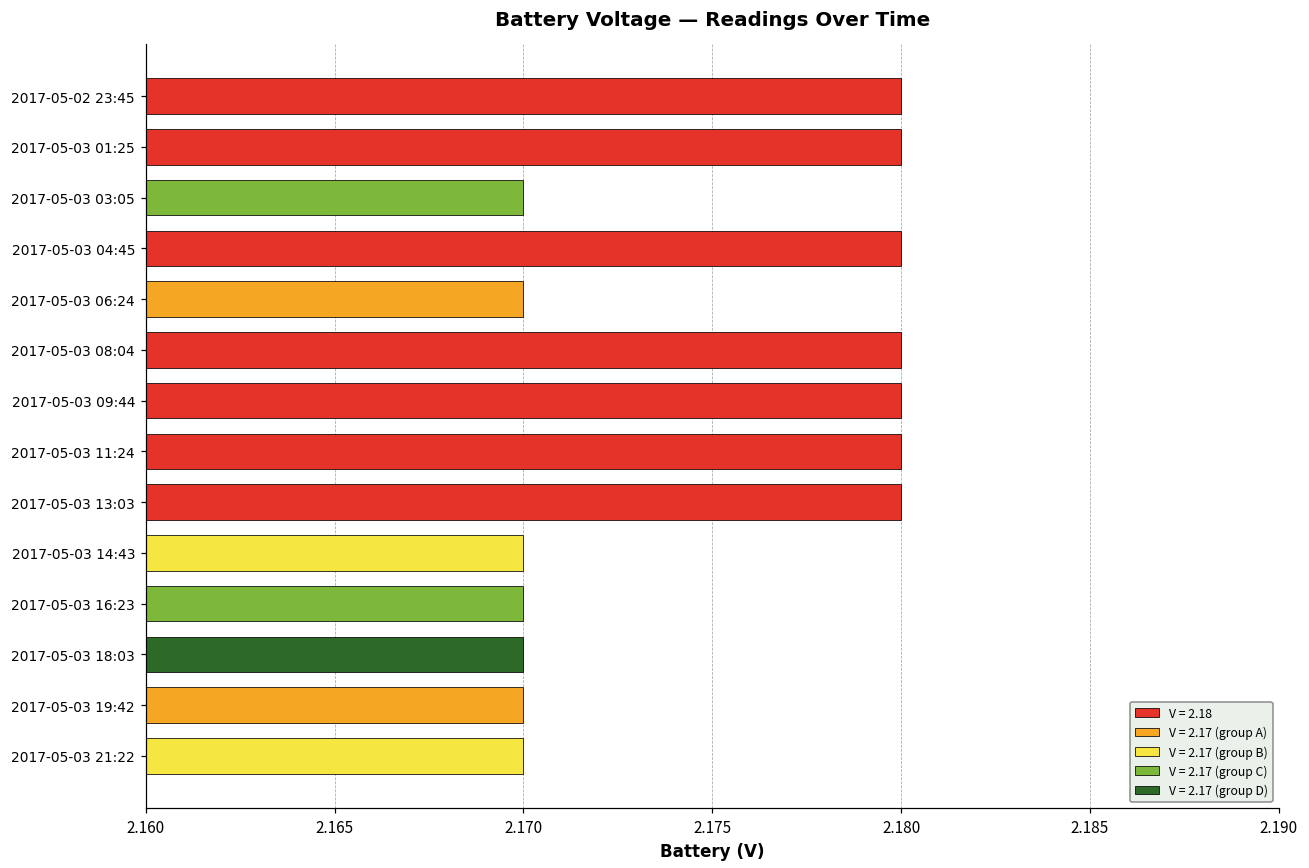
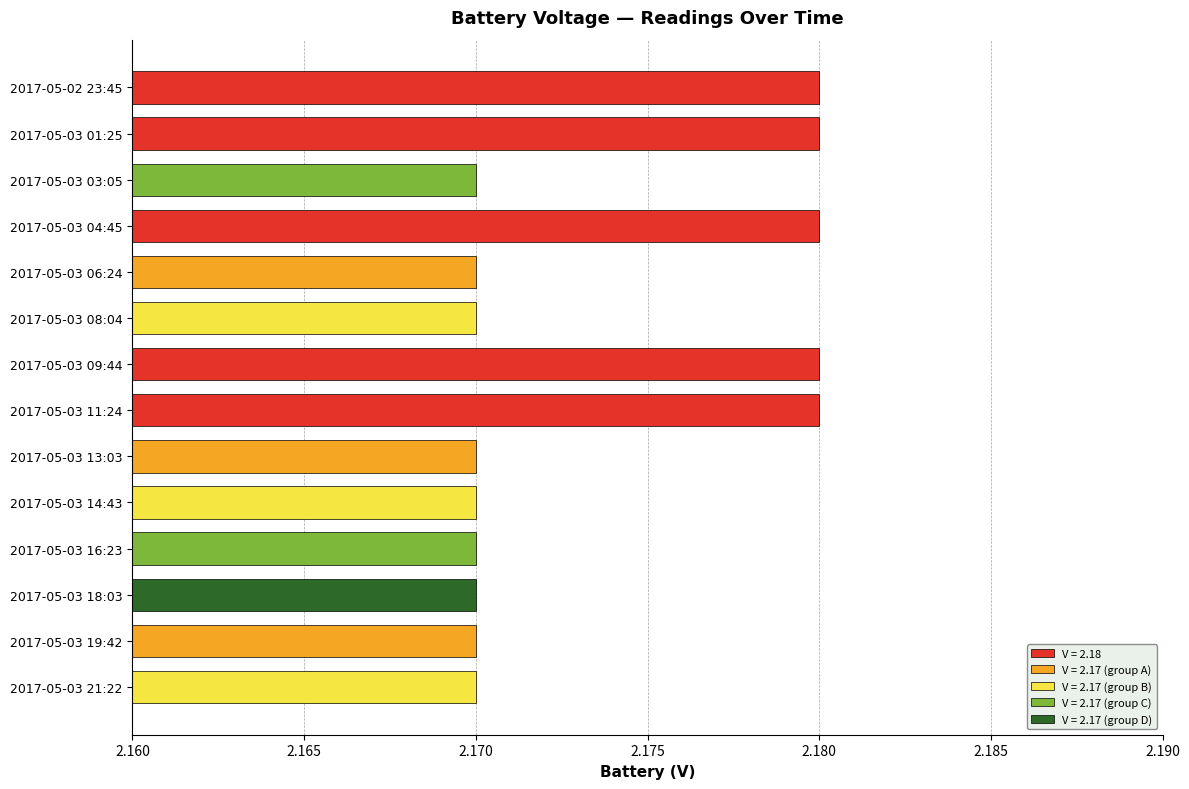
2017-05-03 08:04: 2.18 -> 2.17
2017-05-03 13:03: 2.18 -> 2.17
